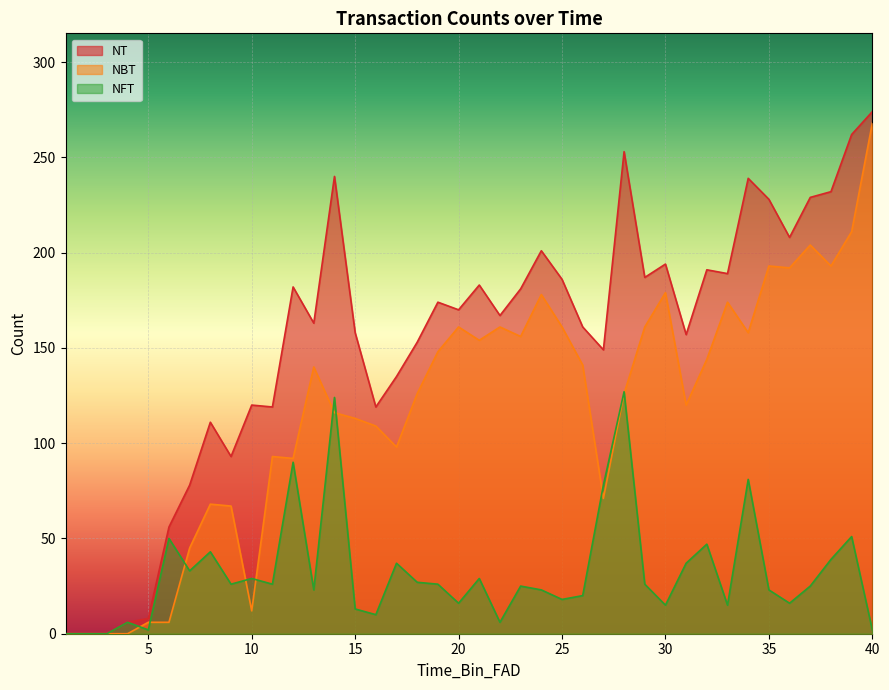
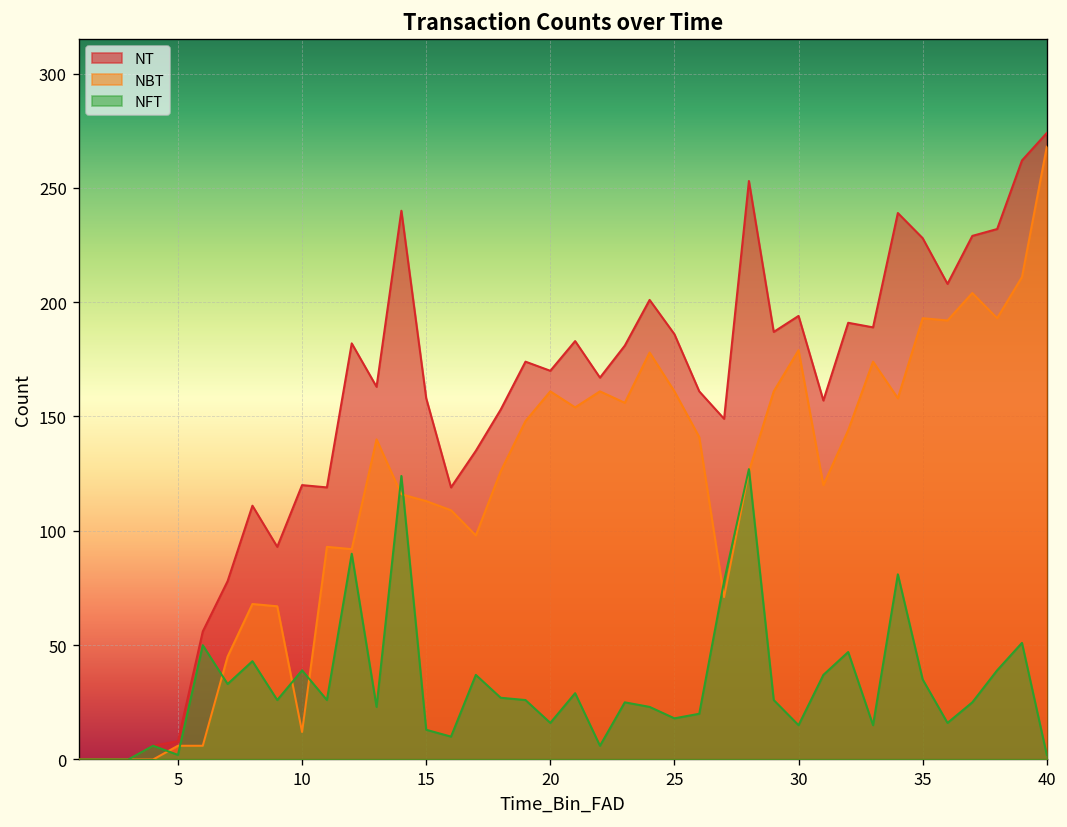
NFT, 10: 29 -> 39
NFT, 35: 23 -> 35
